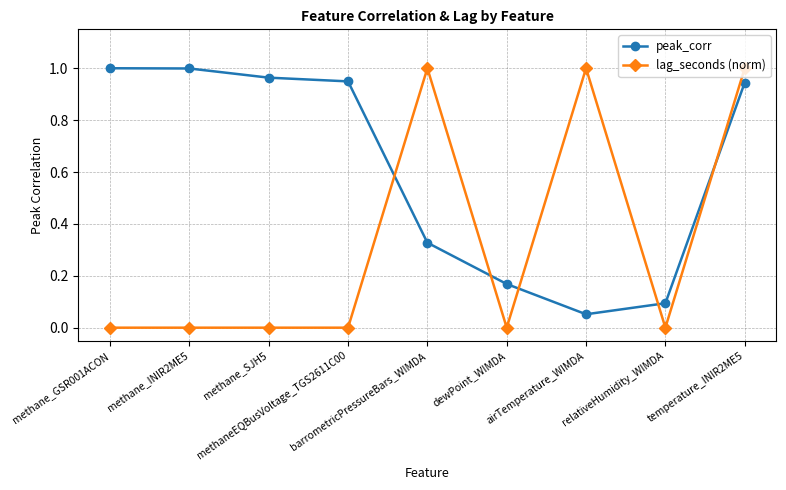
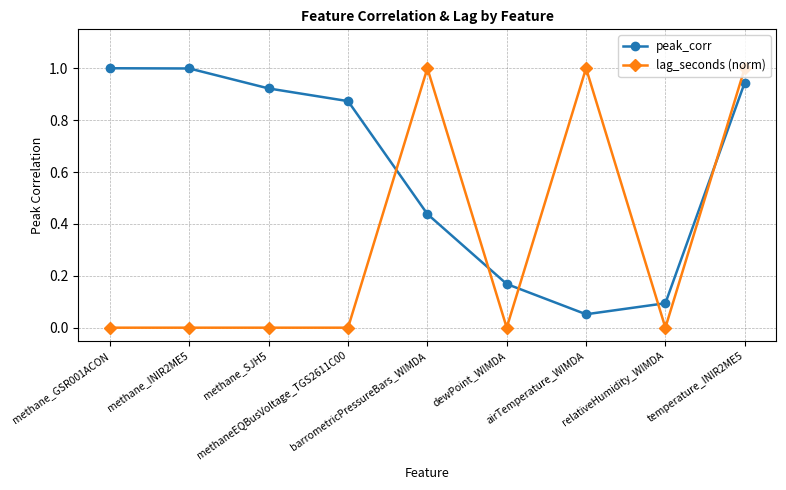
peak_corr, methane_SJH5: 0.96 -> 0.92
peak_corr, methaneEQBusVoltage_TGS2611C00: 0.95 -> 0.87
peak_corr, barrometricPressureBars_WIMDA: 0.33 -> 0.44
